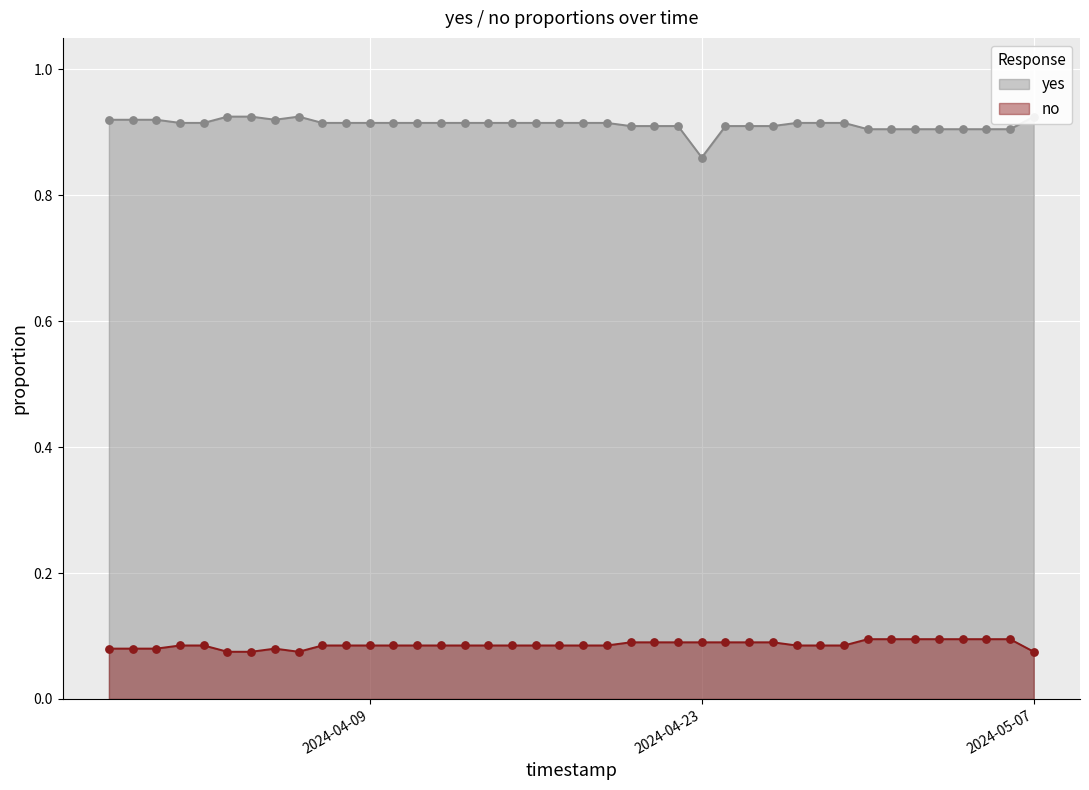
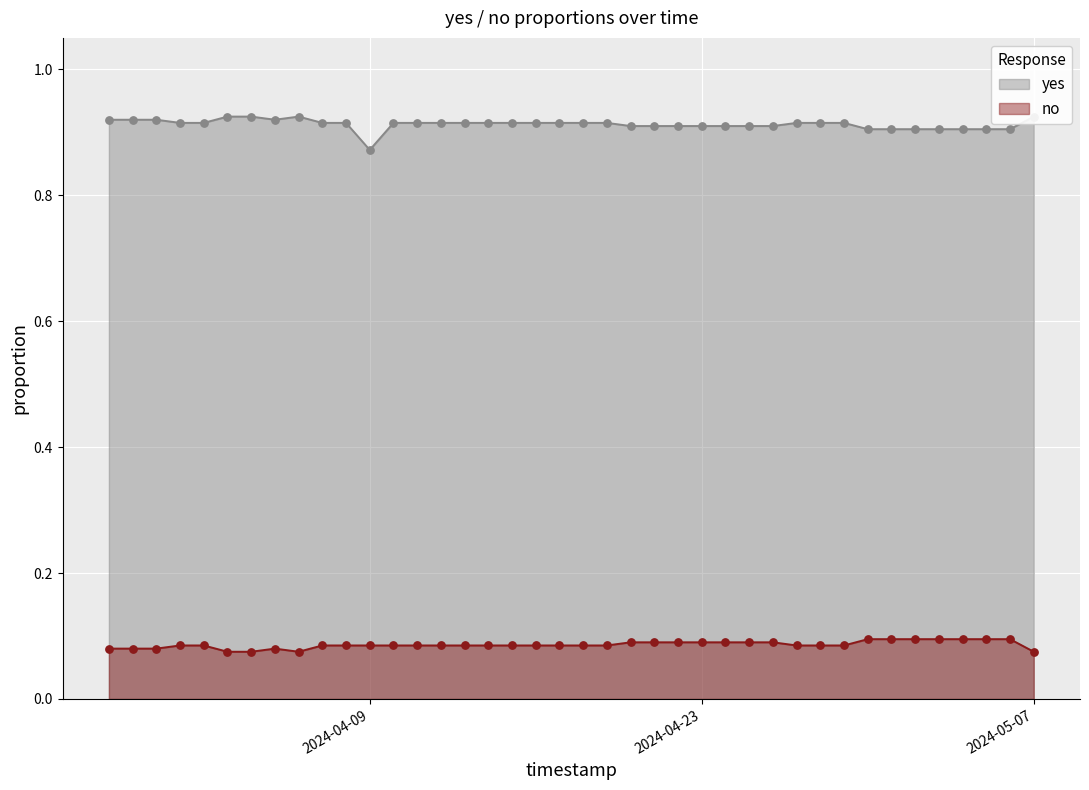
yes, 2024-04-09: 0.92 -> 0.87
yes, 2024-04-23: 0.86 -> 0.91
